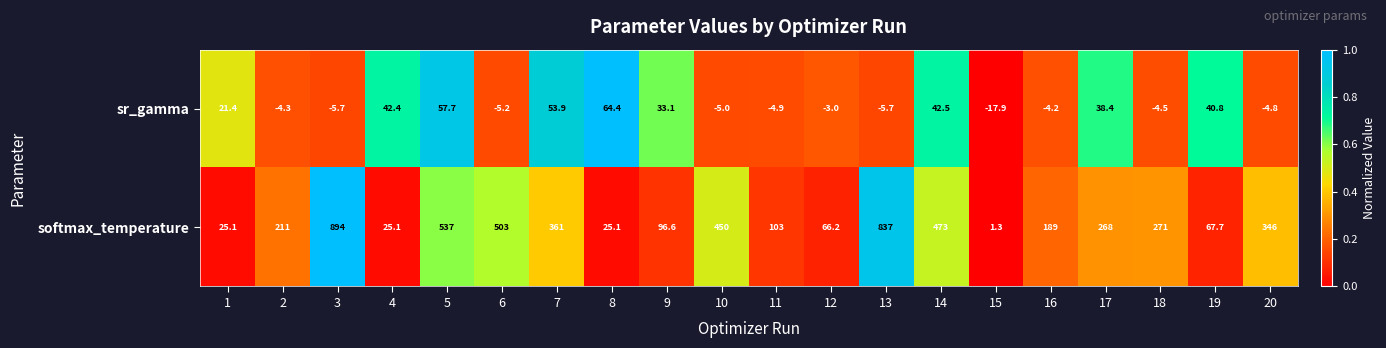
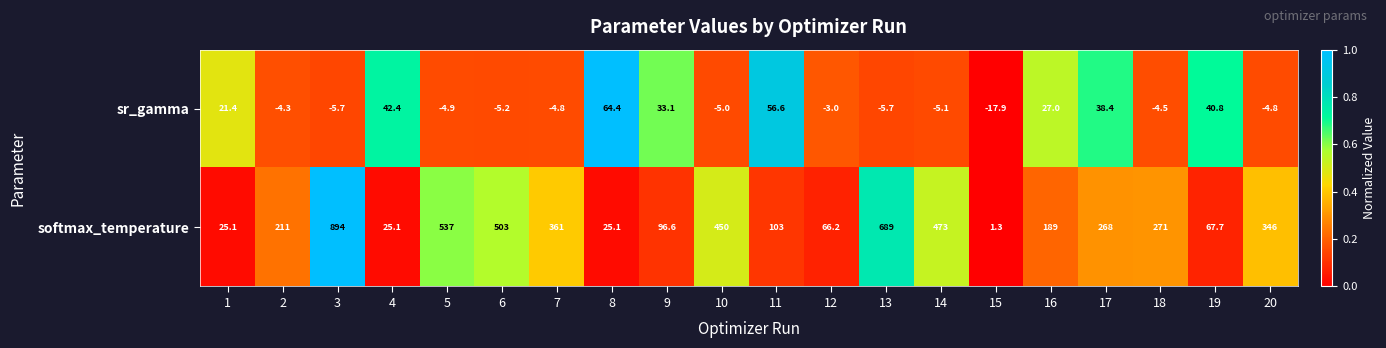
sr_gamma, 5: 57.7 -> -4.9
sr_gamma, 7: 53.9 -> -4.8
sr_gamma, 11: -4.9 -> 56.6
sr_gamma, 14: 42.5 -> -5.1
sr_gamma, 16: -4.2 -> 27.0
softmax_temperature, 13: 837 -> 689
